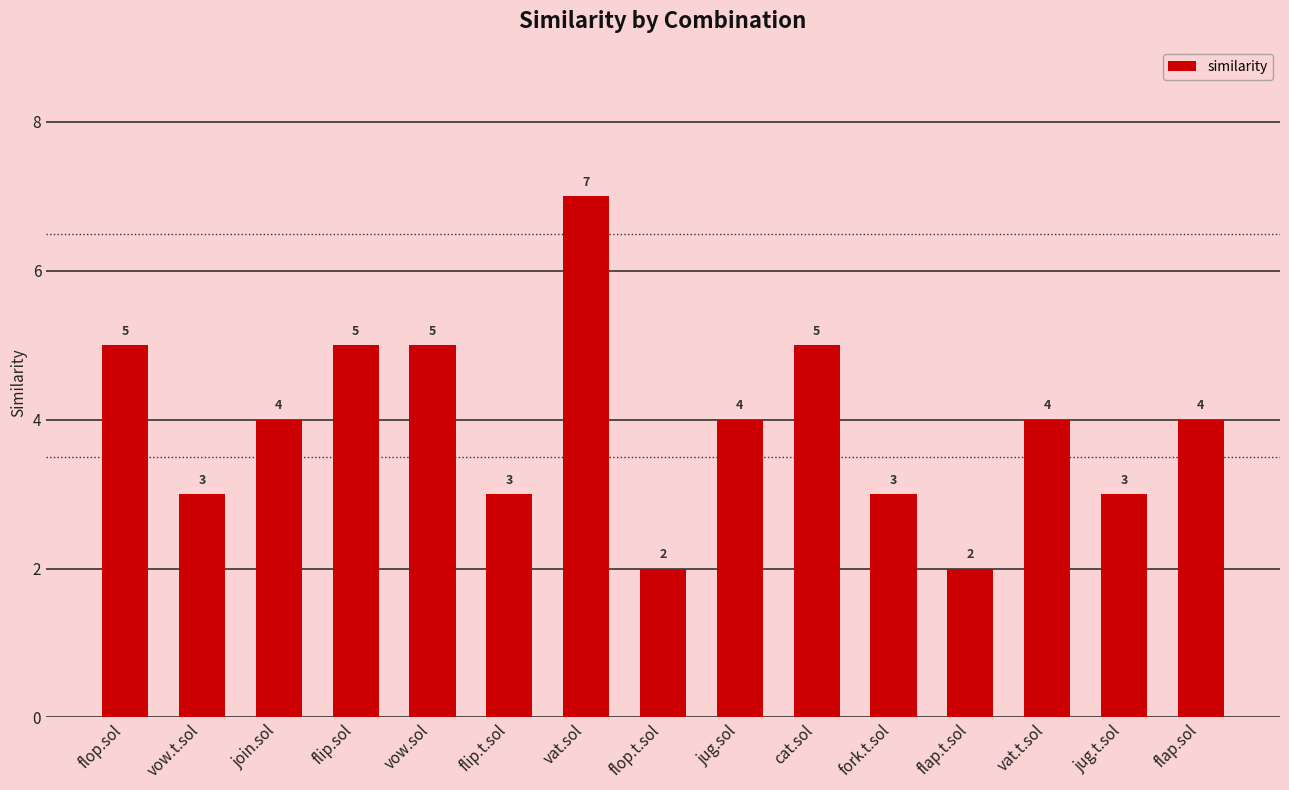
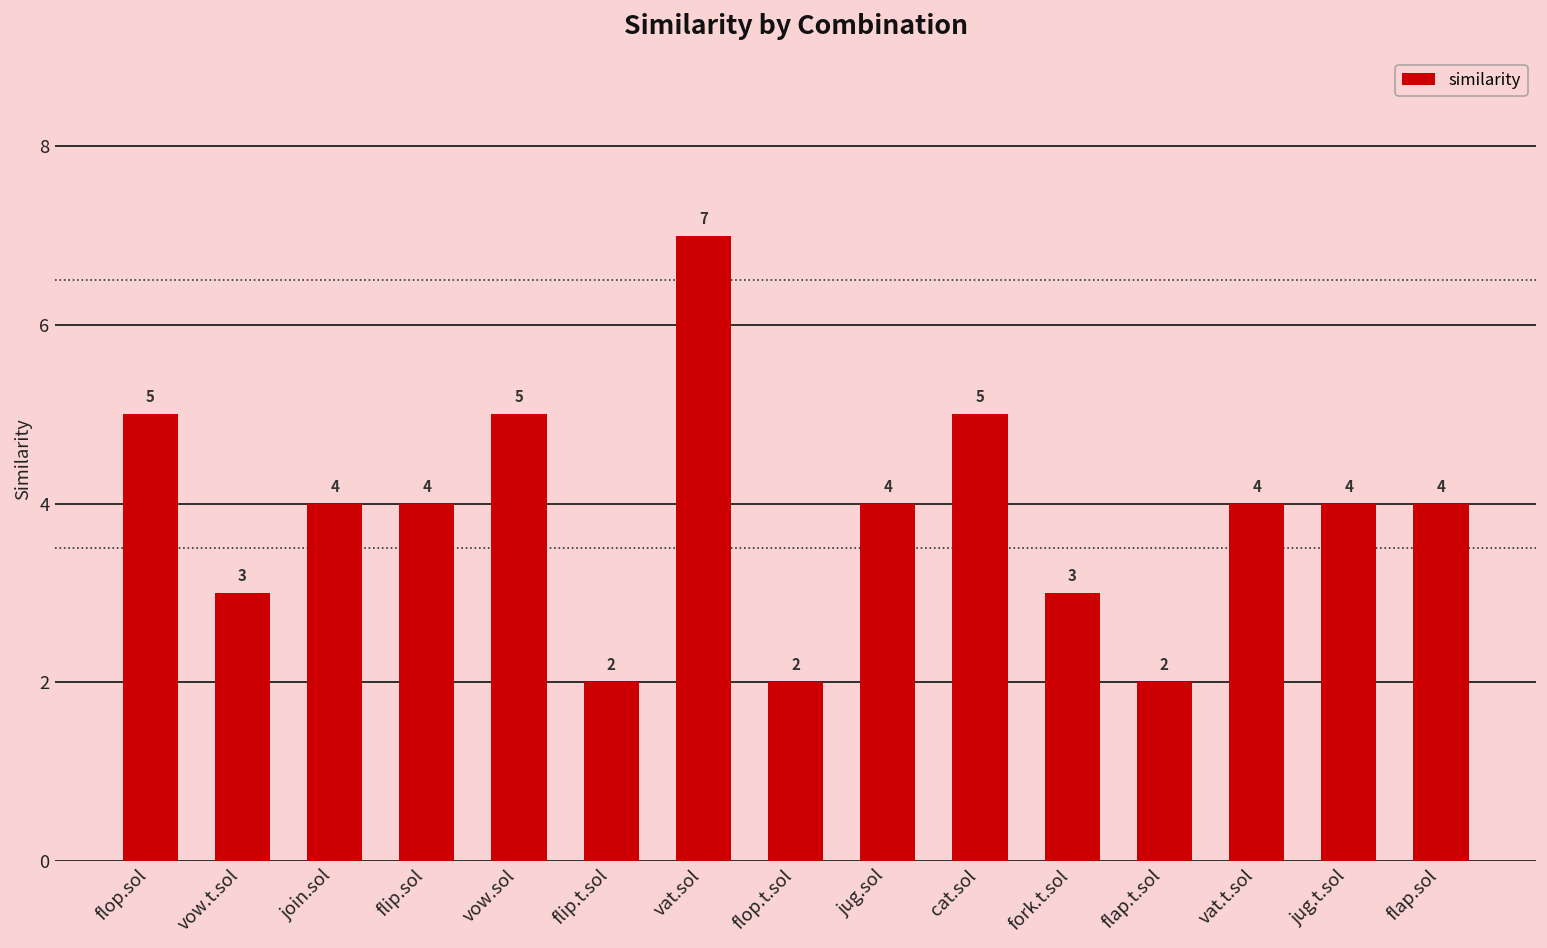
flip.sol: 5 -> 4
flip.t.sol: 3 -> 2
jug.t.sol: 3 -> 4
